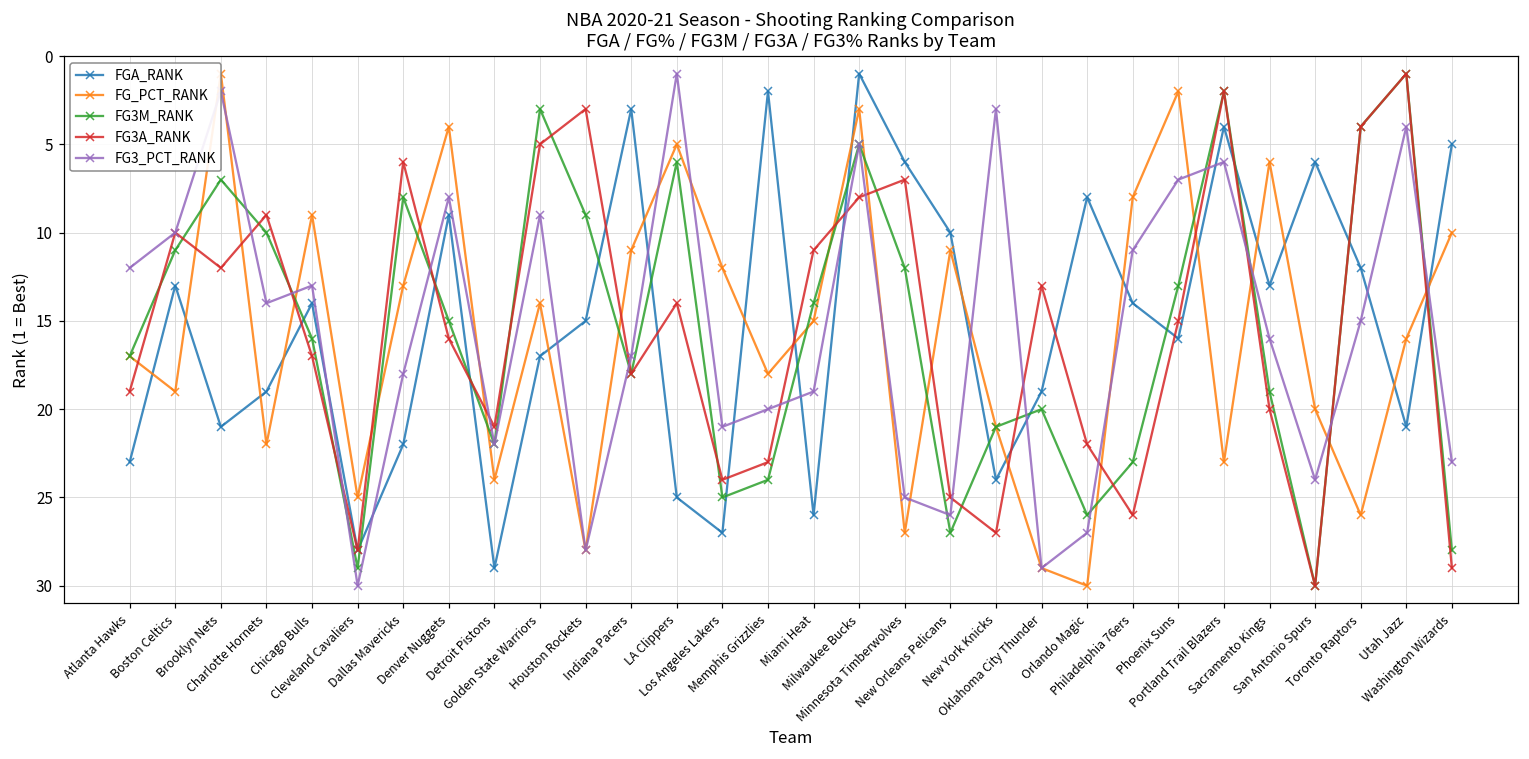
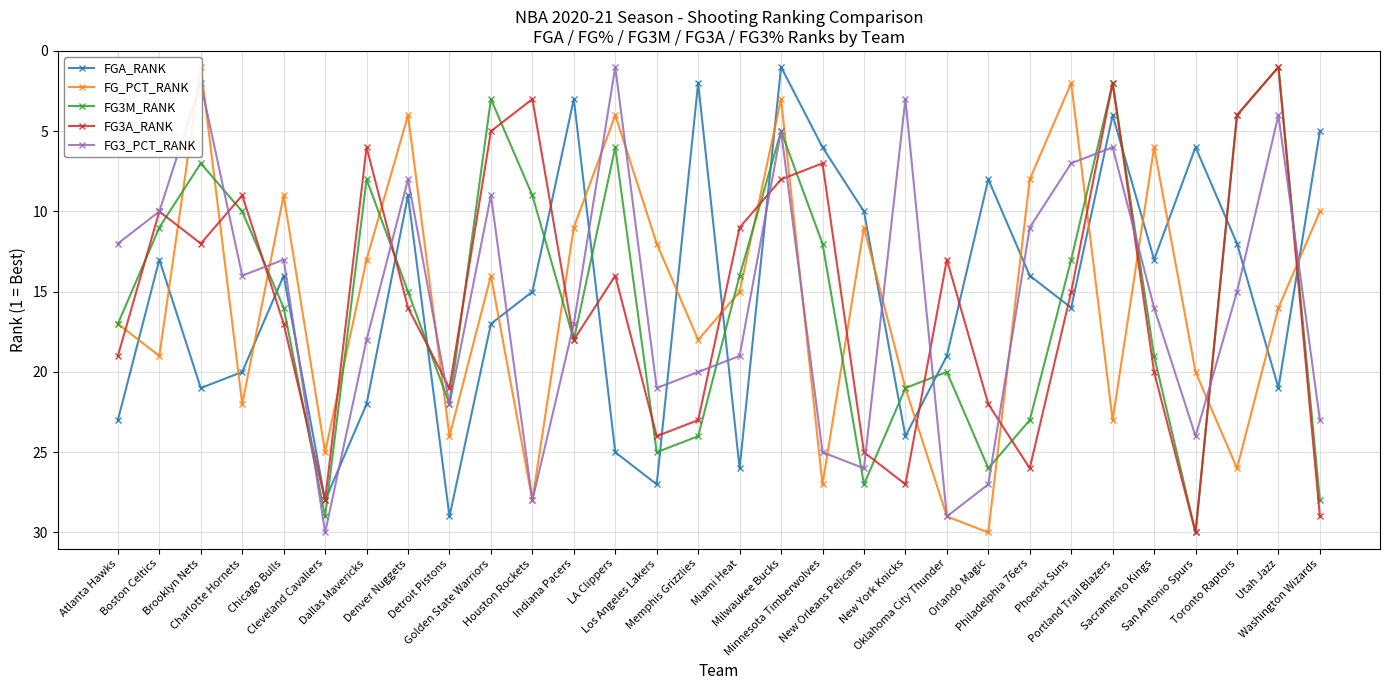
FGA_RANK, Charlotte Hornets: 19 -> 20
FG_PCT_RANK, LA Clippers: 5 -> 4
